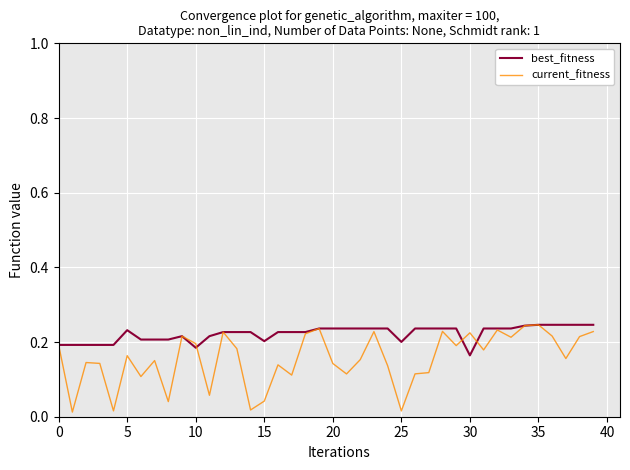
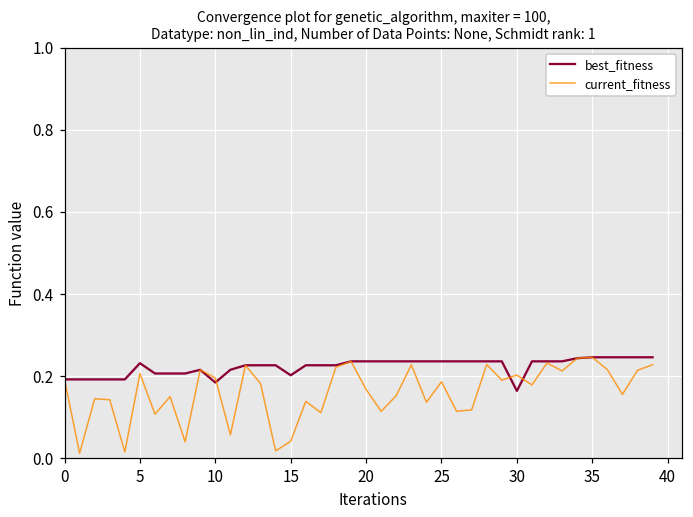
current_fitness, 5: 0.16 -> 0.21
current_fitness, 20: 0.14 -> 0.17
best_fitness, 25: 0.20 -> 0.24
current_fitness, 25: 0.02 -> 0.19
current_fitness, 30: 0.22 -> 0.20
